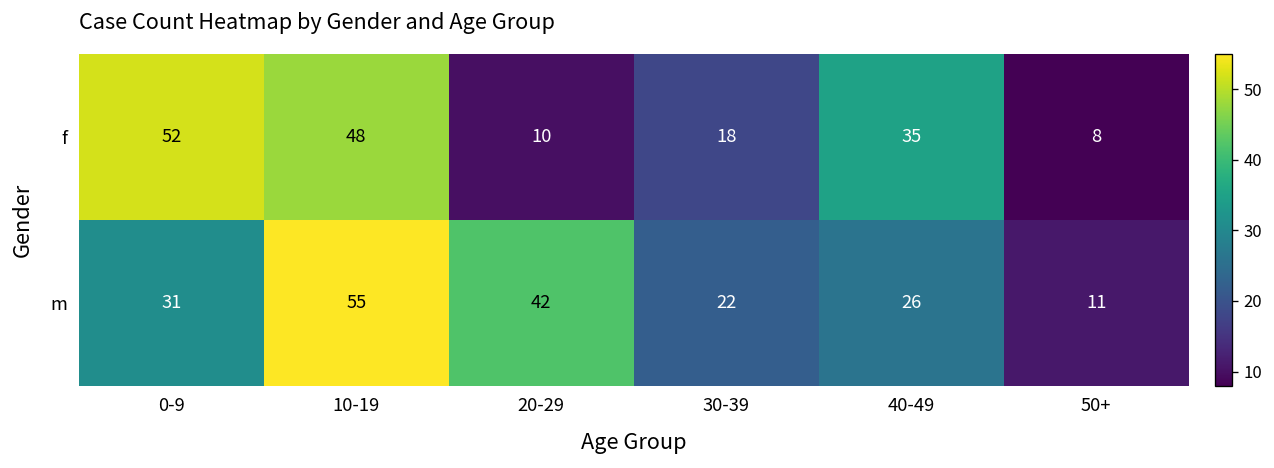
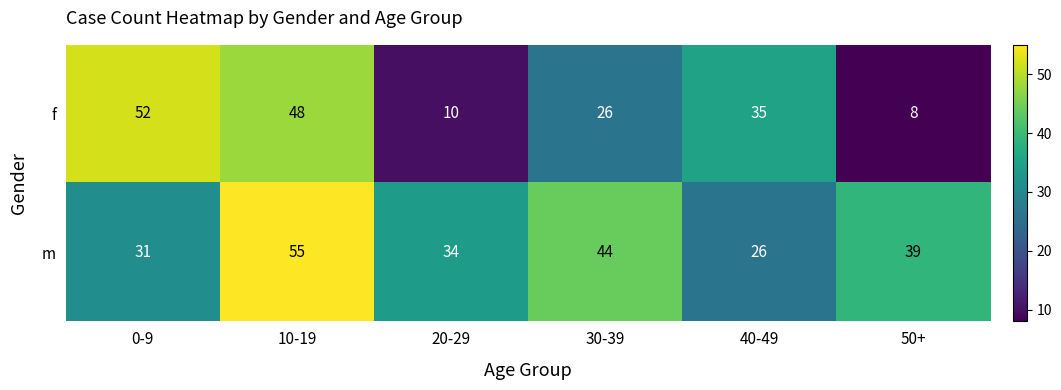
f, 30-39: 18 -> 26
m, 20-29: 42 -> 34
m, 30-39: 22 -> 44
m, 50+: 11 -> 39
